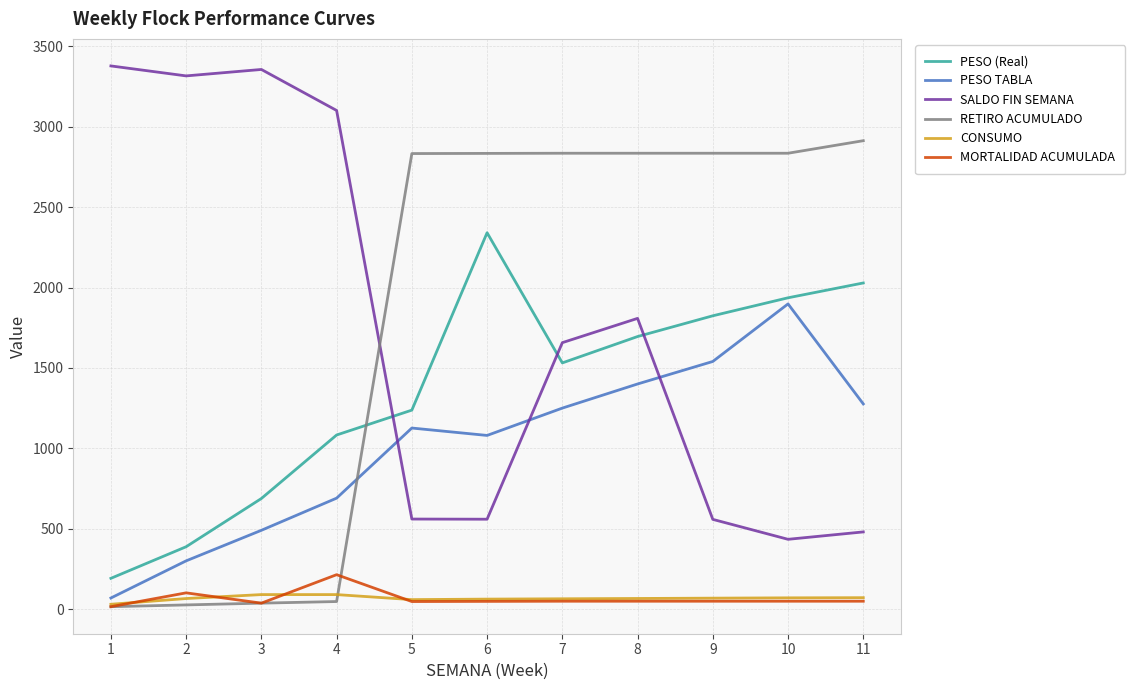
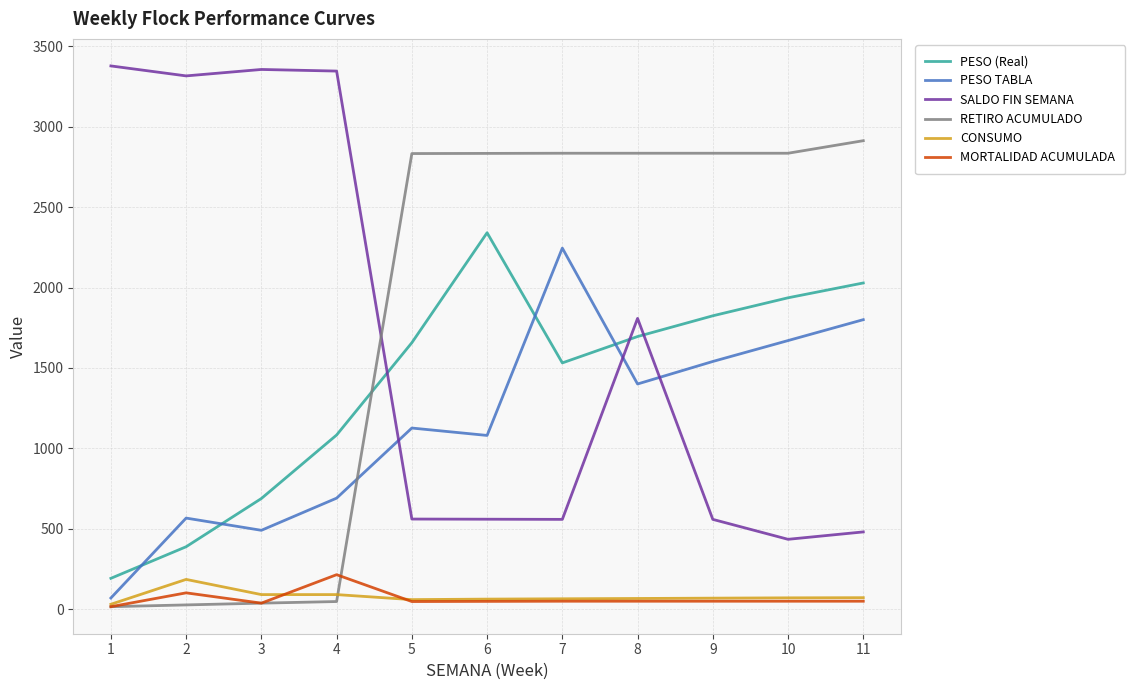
PESO TABLA, 2: 300 -> 570
CONSUMO, 2: 70 -> 180
SALDO FIN SEMANA, 4: 3100 -> 3350
PESO (Real), 5: 1240 -> 1660
PESO TABLA, 7: 1250 -> 2250
SALDO FIN SEMANA, 7: 1660 -> 560
PESO TABLA, 10: 1900 -> 1670
PESO TABLA, 11: 1280 -> 1800
